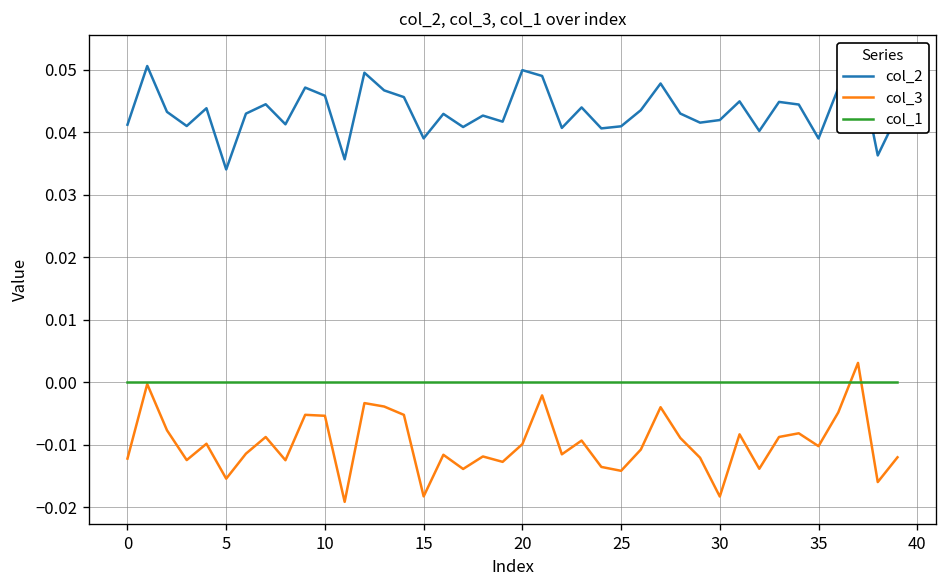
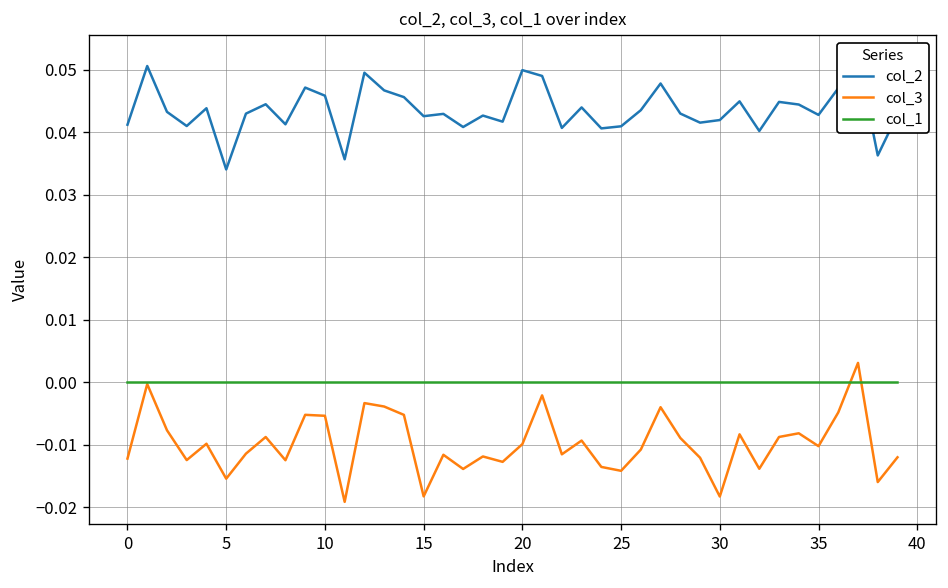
col_2, 15: 0.039 -> 0.043
col_2, 35: 0.039 -> 0.043
